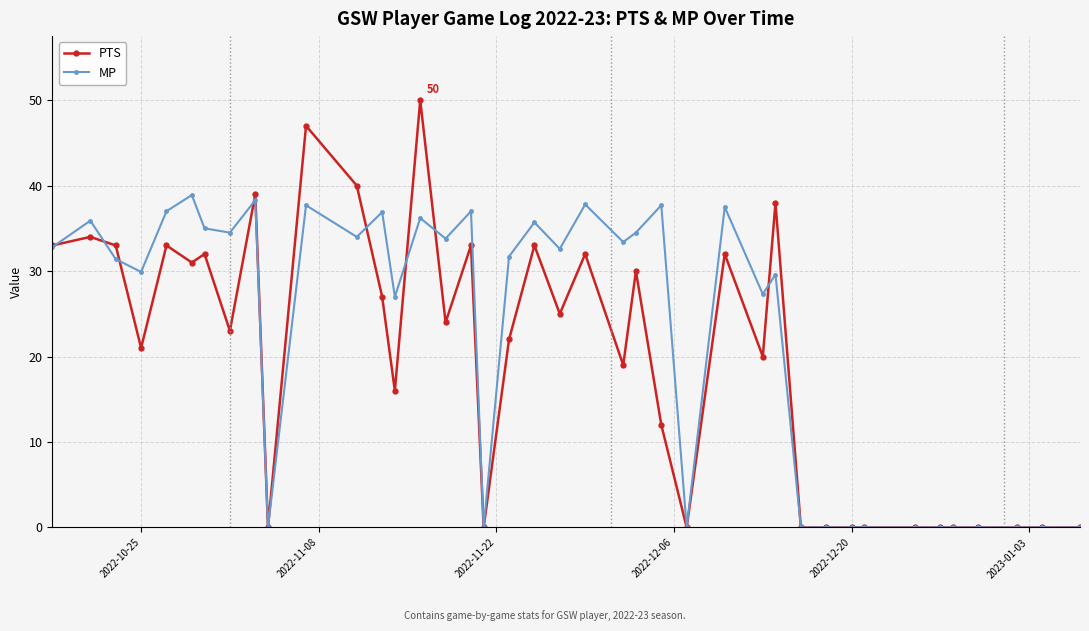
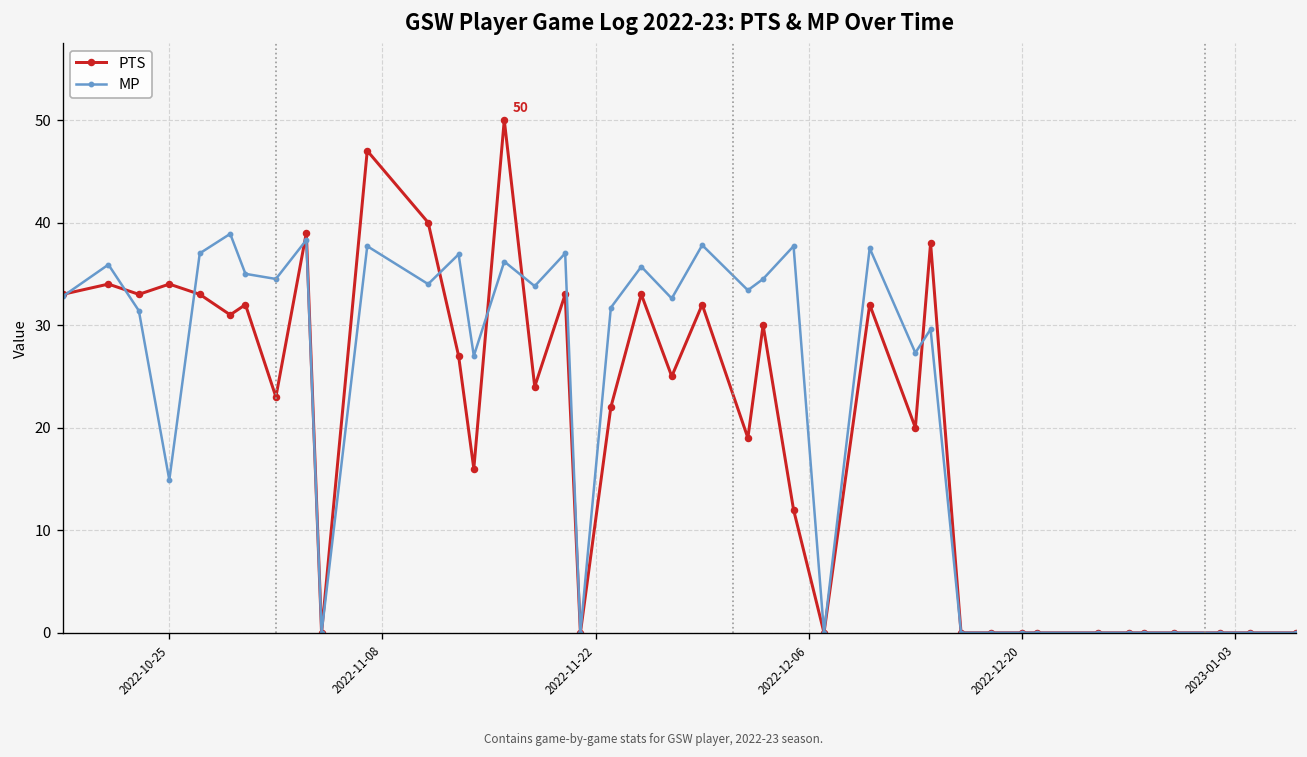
PTS, 2022-10-25: 21 -> 34
MP, 2022-10-25: 30 -> 15
